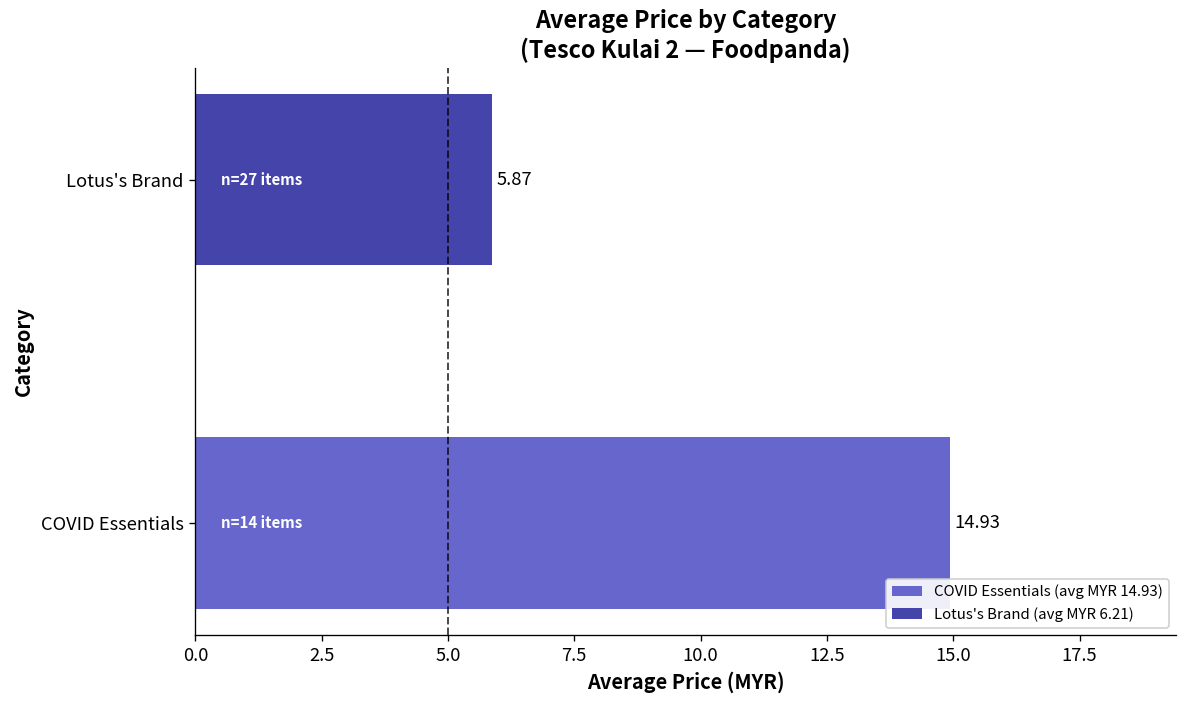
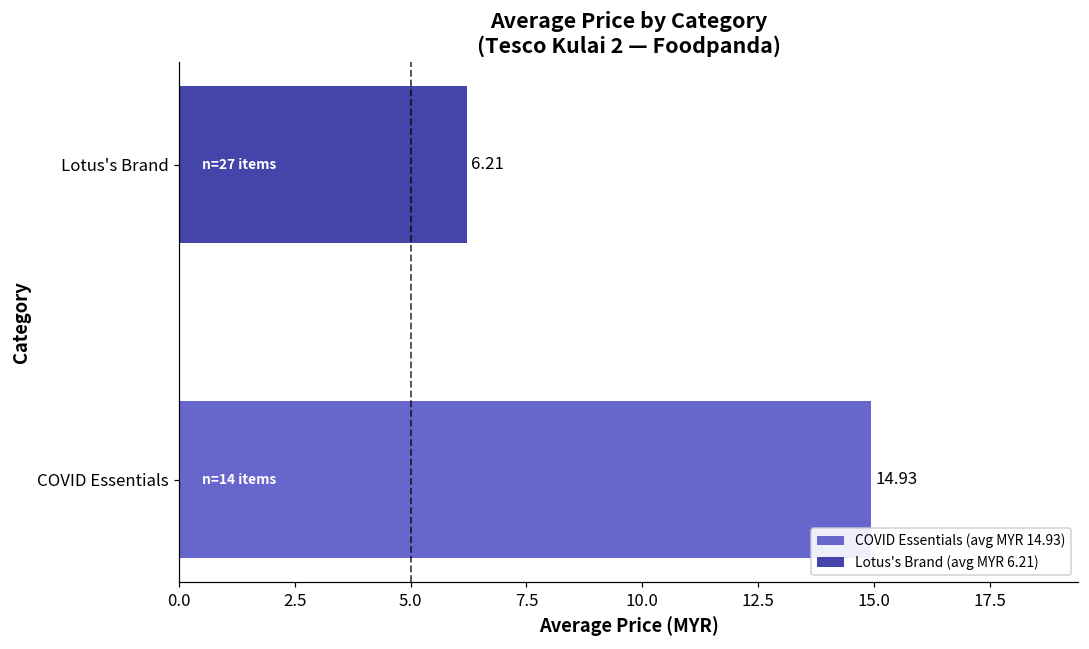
Lotus's Brand: 5.87 -> 6.21
